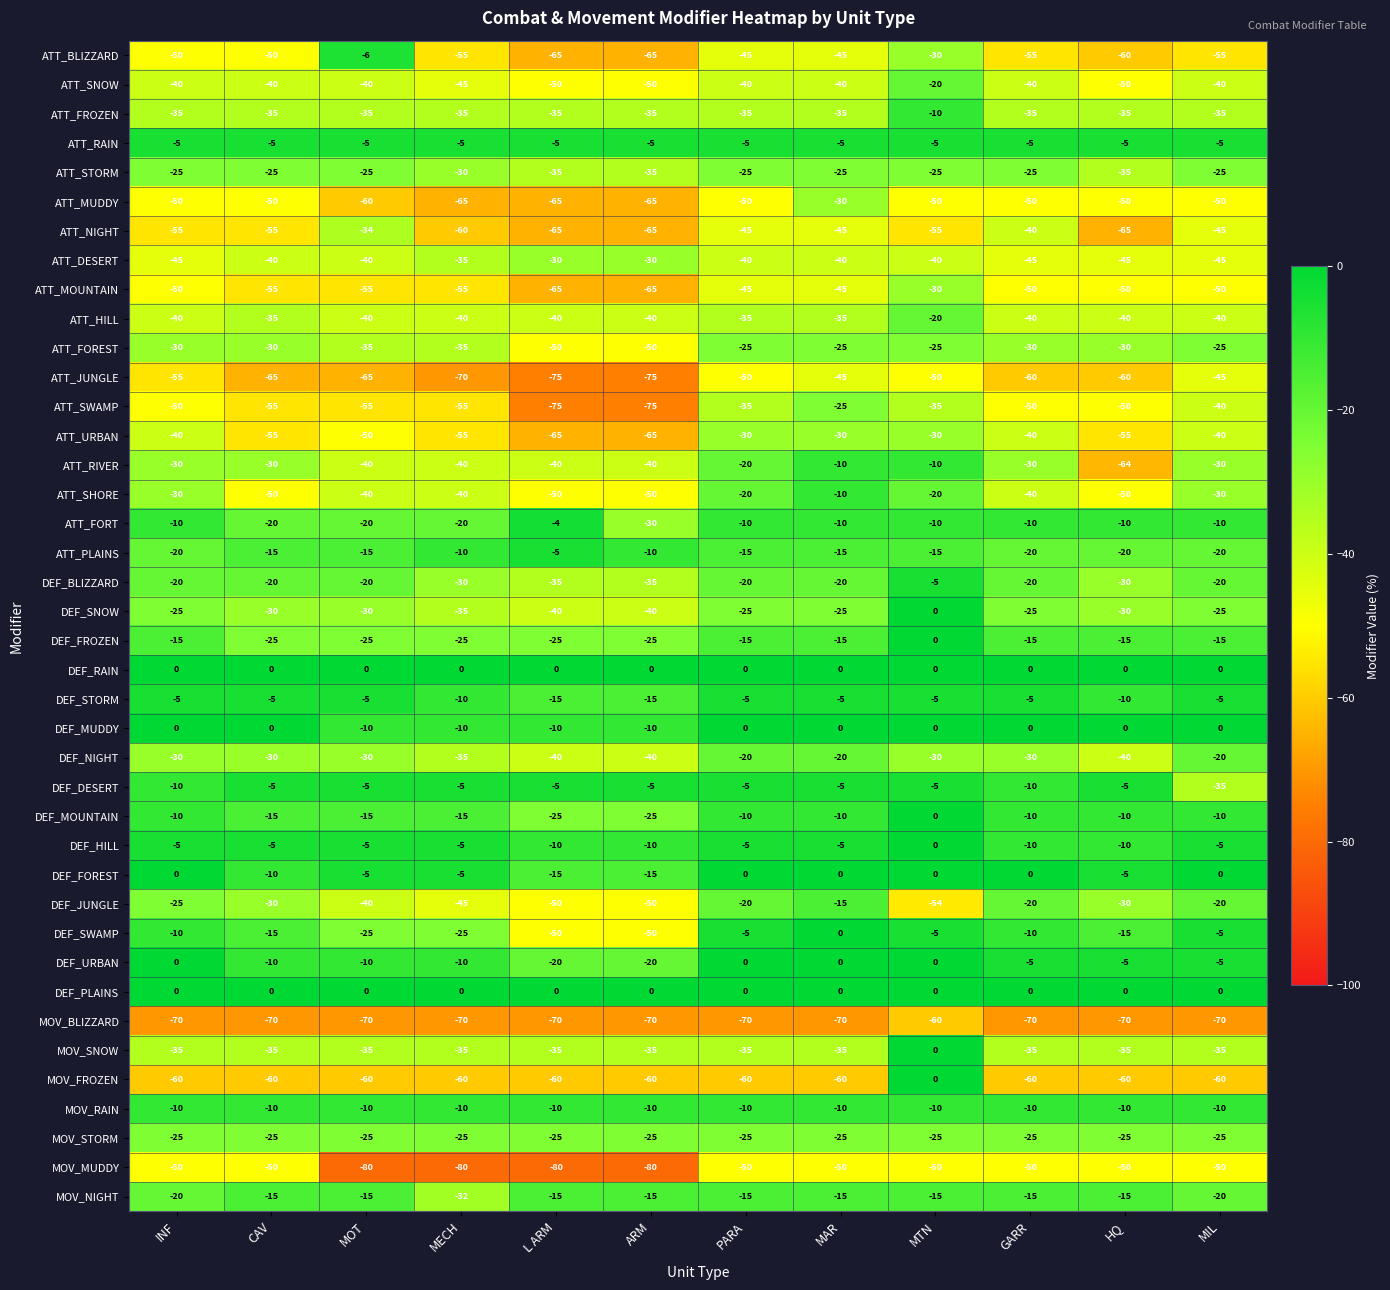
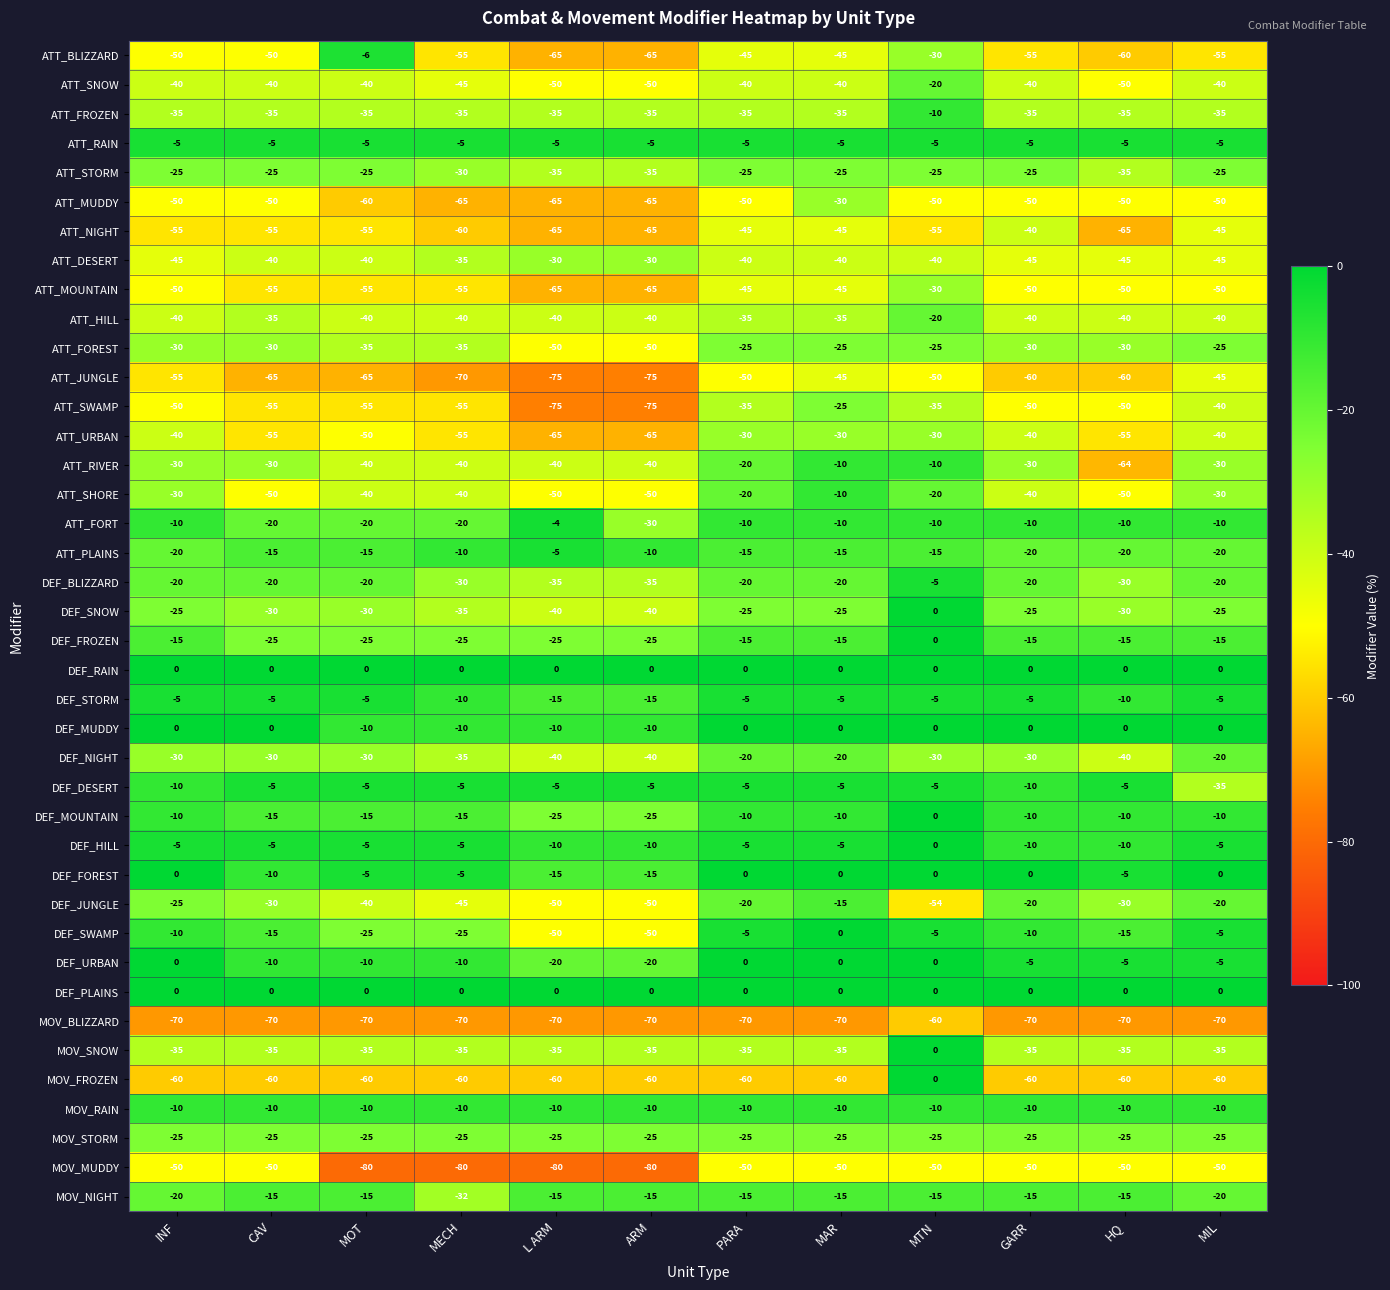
ATT_NIGHT, MOT: -34 -> -55
